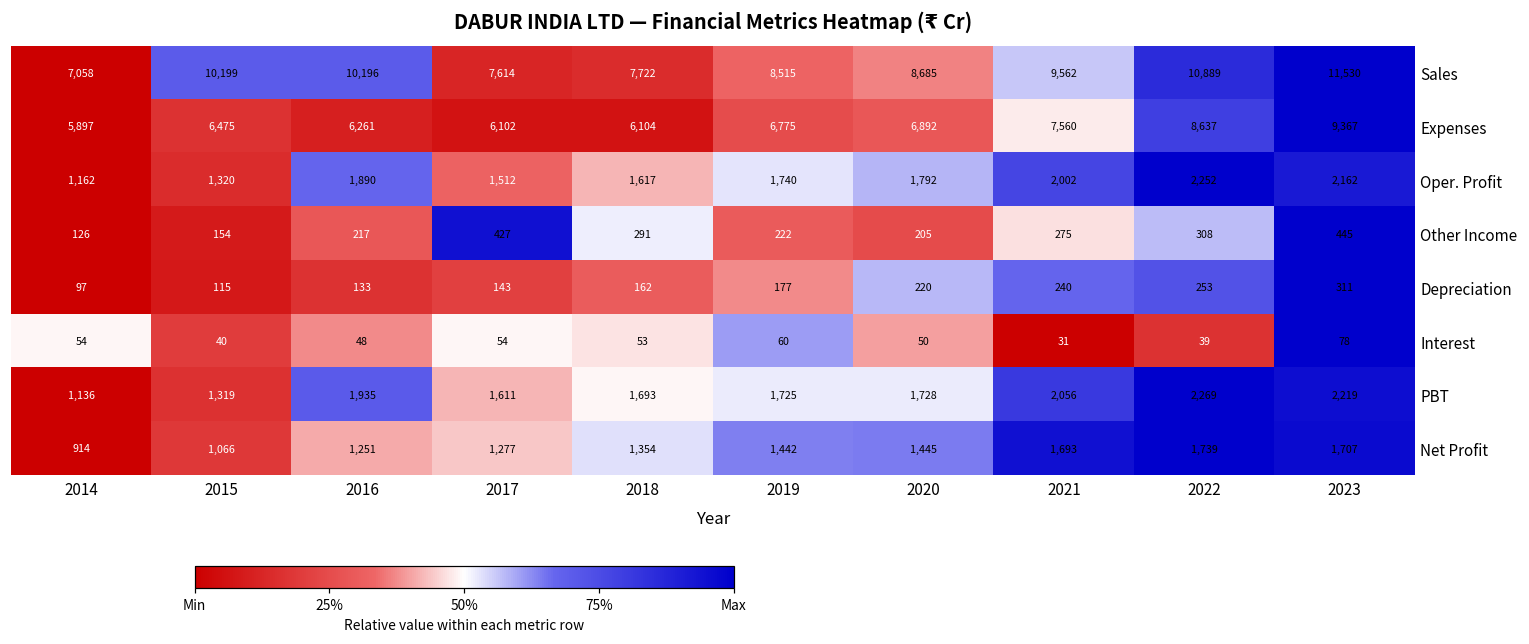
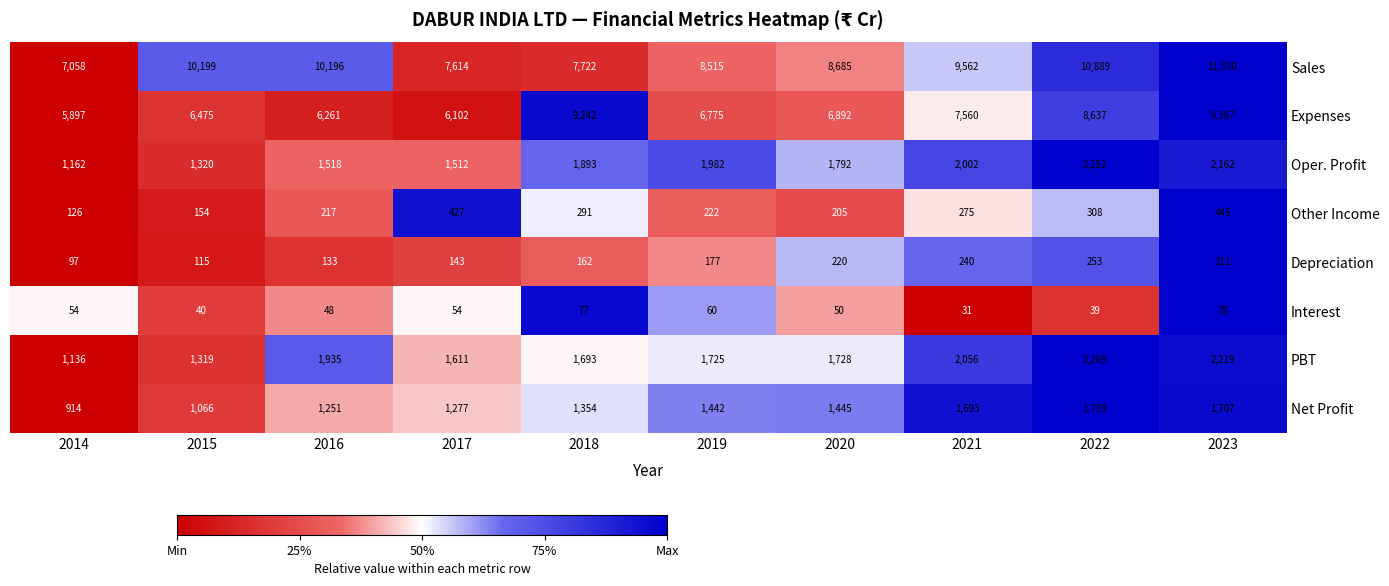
Expenses, 2018: 6,104 -> 9,242
Oper. Profit, 2016: 1,890 -> 1,518
Oper. Profit, 2018: 1,617 -> 1,893
Oper. Profit, 2019: 1,740 -> 1,982
Interest, 2018: 53 -> 77
